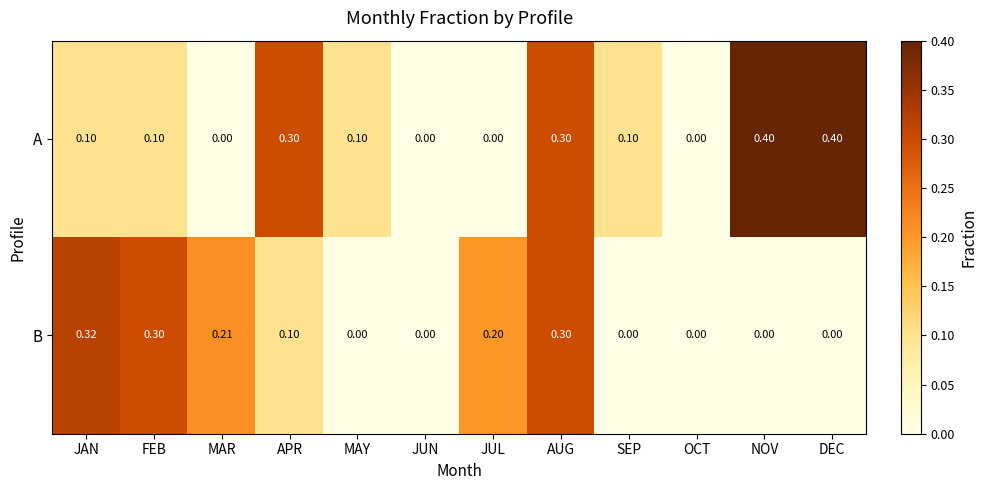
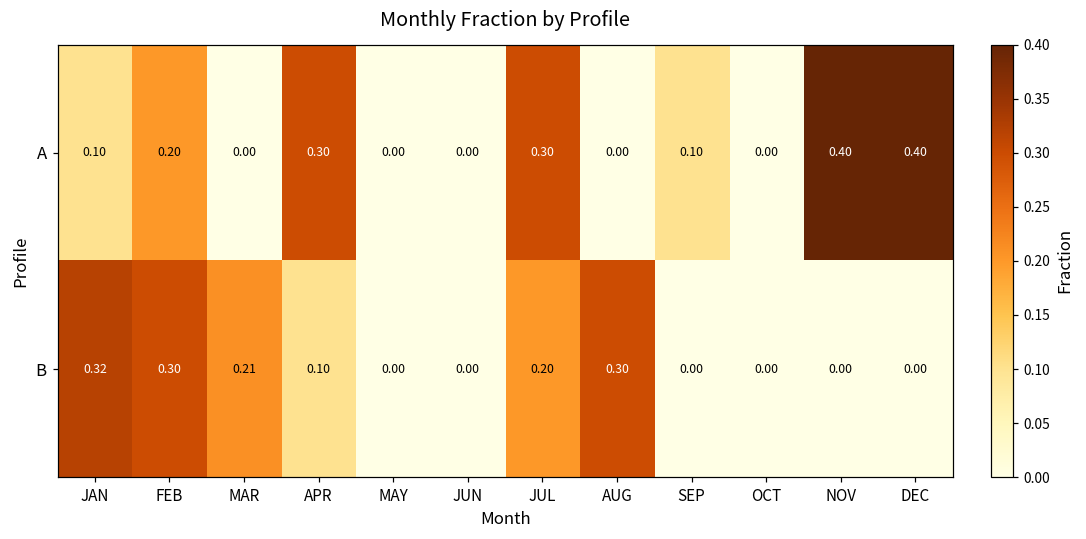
A, FEB: 0.10 -> 0.20
A, MAY: 0.10 -> 0.00
A, JUL: 0.00 -> 0.30
A, AUG: 0.30 -> 0.00
